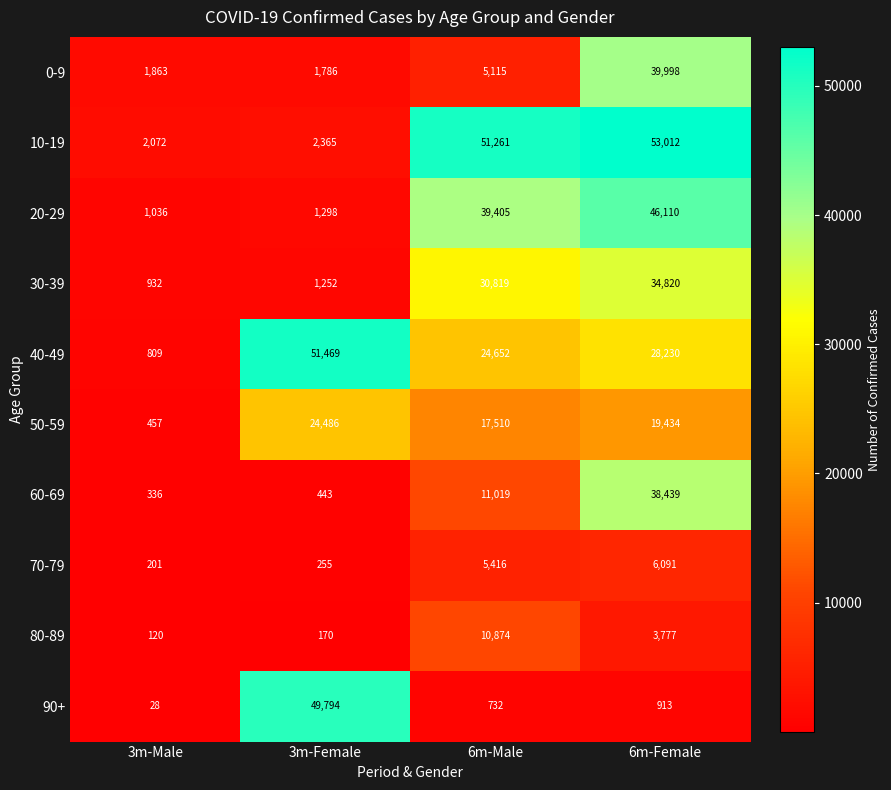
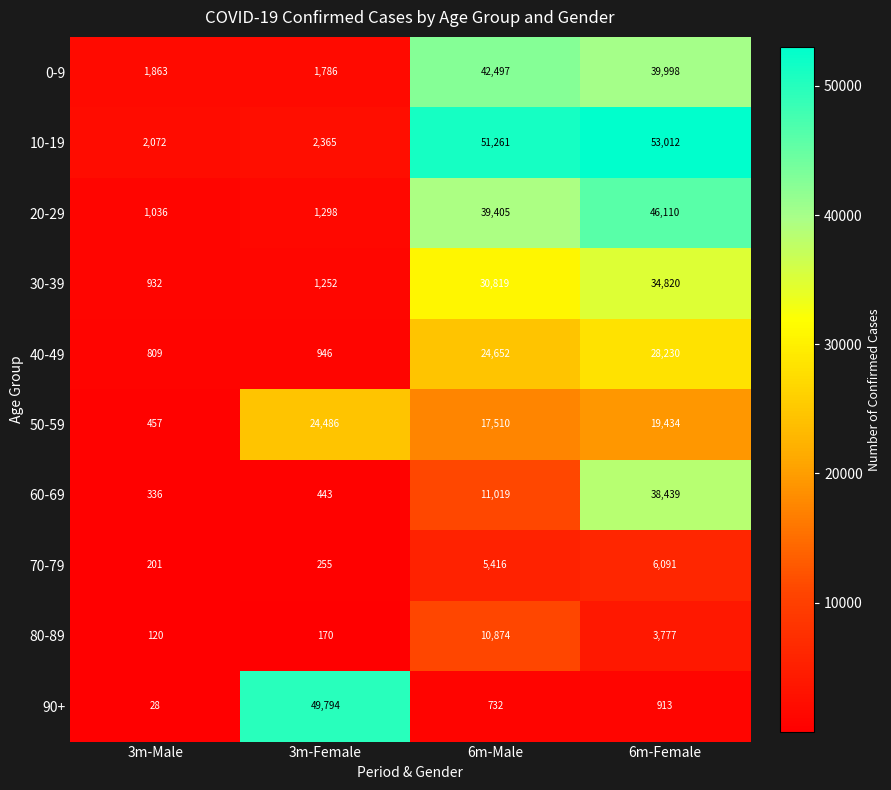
0-9, 6m-Male: 5,115 -> 42,497
40-49, 3m-Female: 51,469 -> 946
